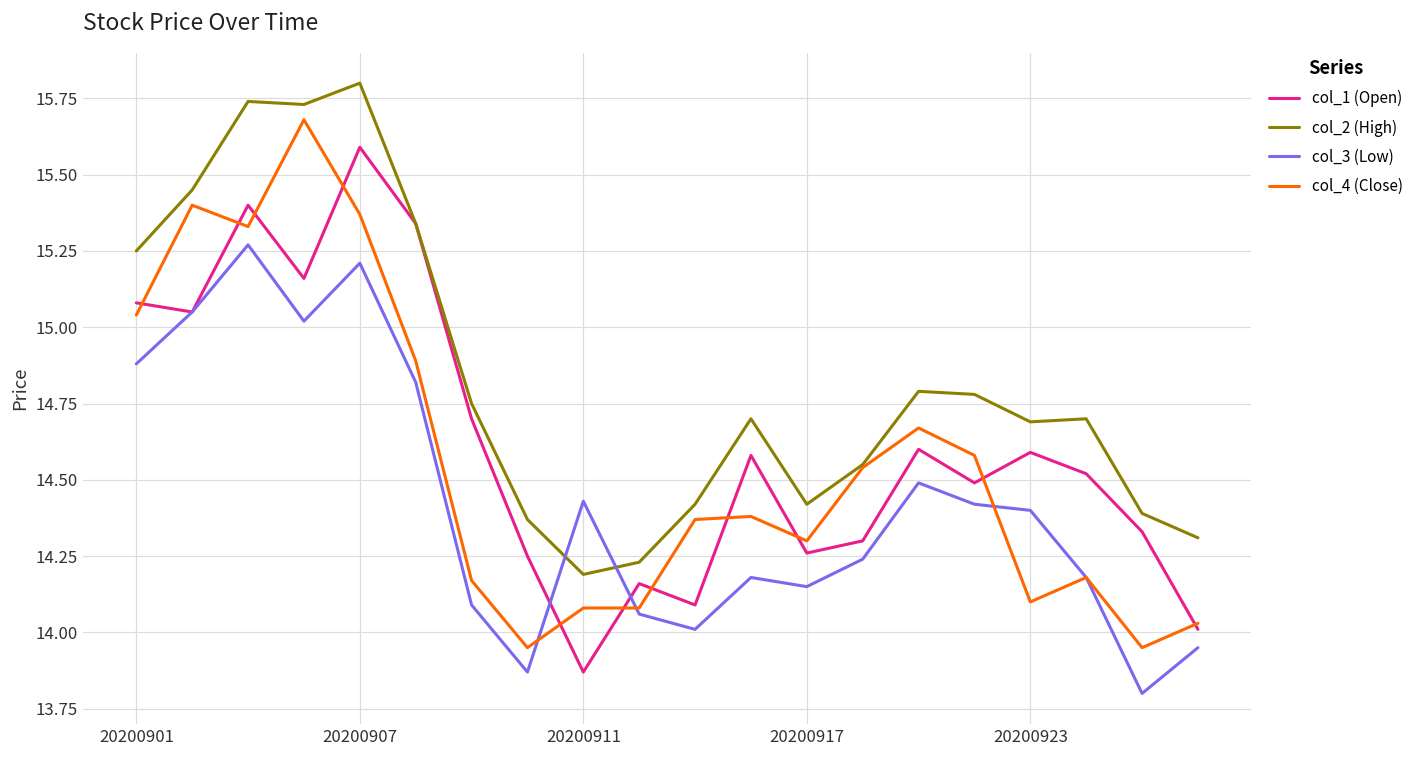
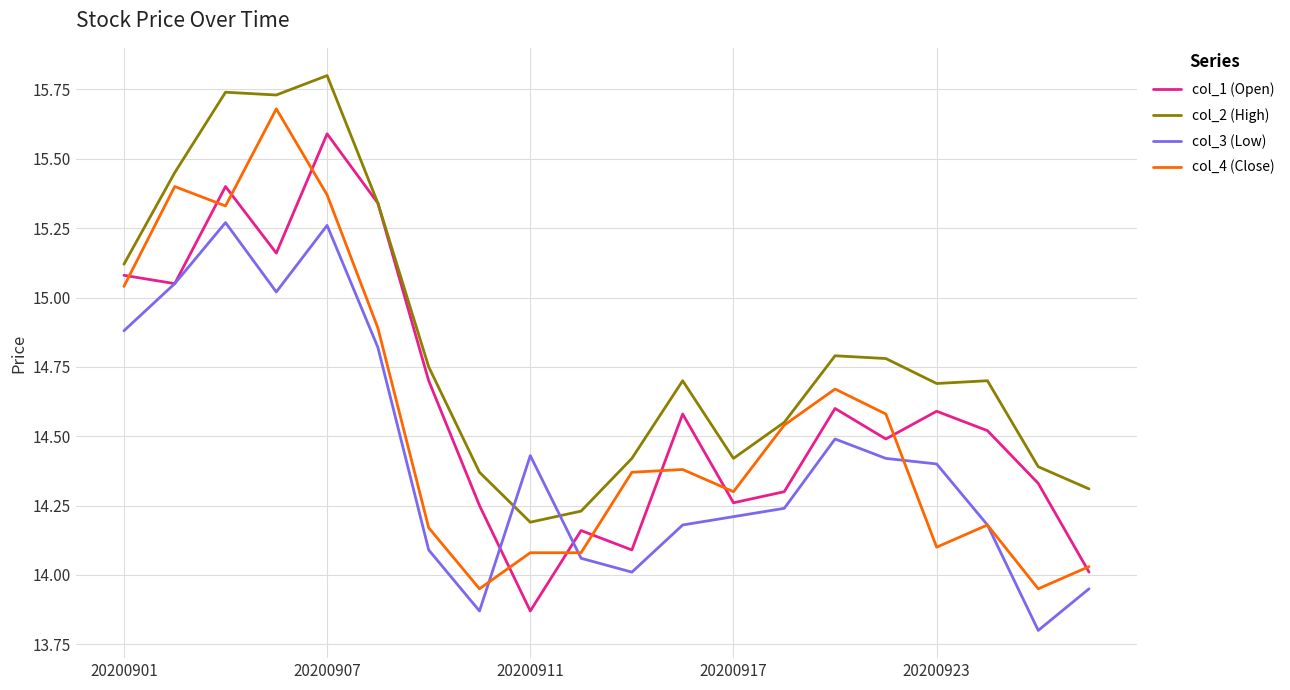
col_2 (High), 20200901: 15.25 -> 15.12
col_3 (Low), 20200907: 15.21 -> 15.26
col_3 (Low), 20200917: 14.15 -> 14.21
